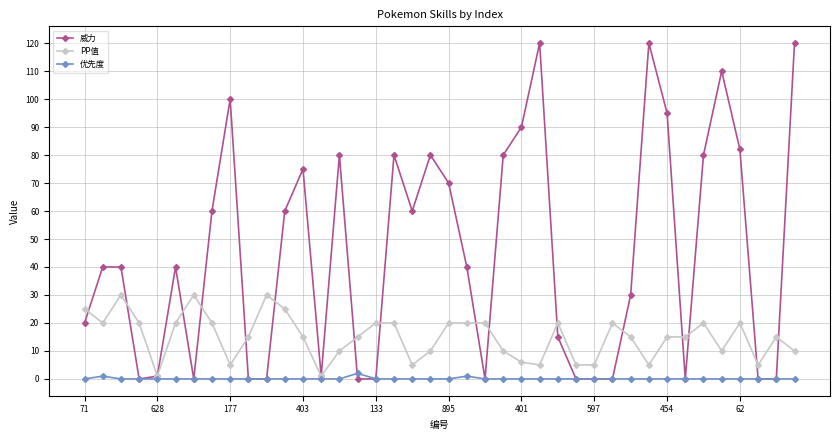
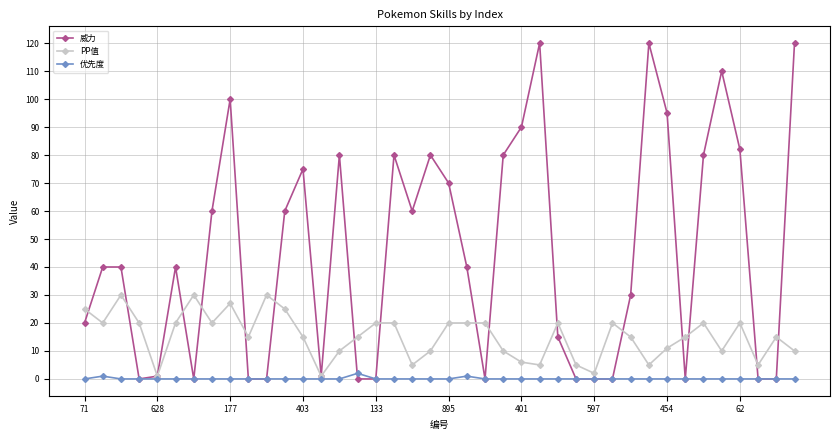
PP值, 177: 5 -> 27
PP值, 597: 5 -> 2
PP值, 454: 15 -> 11
